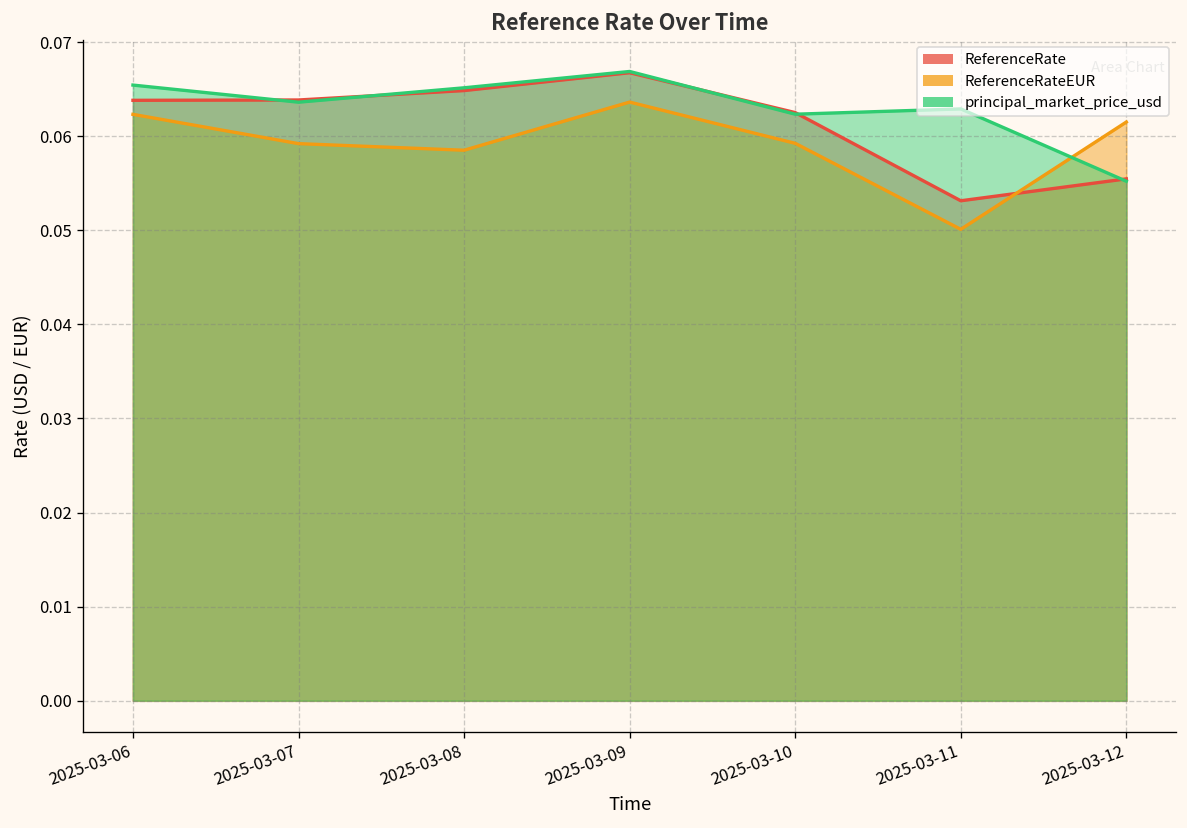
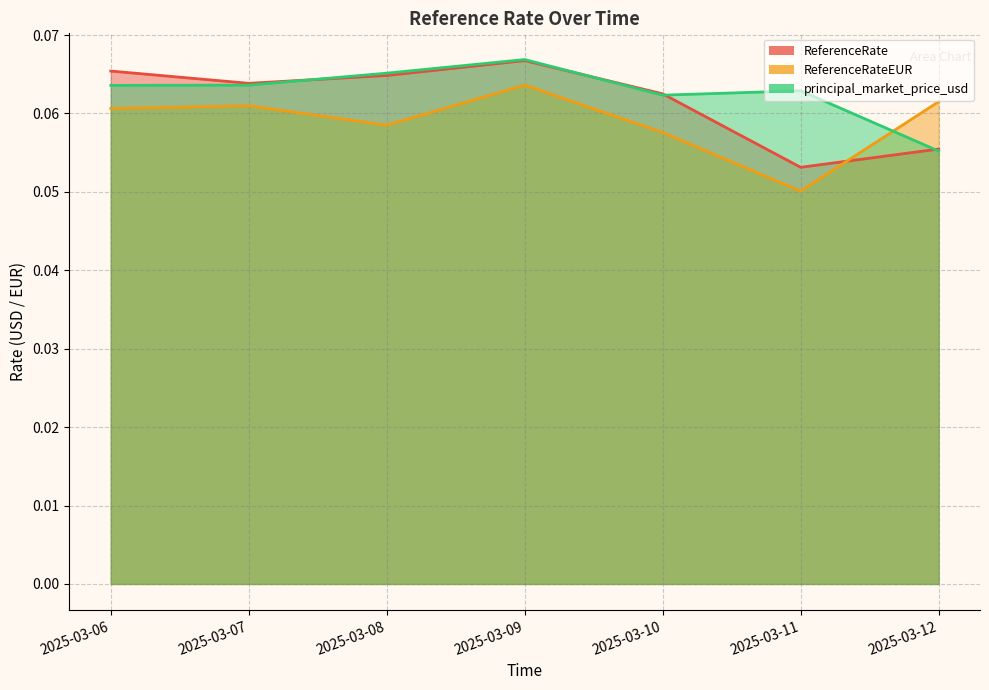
ReferenceRate, 2025-03-06: 0.064 -> 0.065
ReferenceRateEUR, 2025-03-06: 0.062 -> 0.061
principal_market_price_usd, 2025-03-06: 0.065 -> 0.064
ReferenceRateEUR, 2025-03-07: 0.059 -> 0.061
ReferenceRateEUR, 2025-03-10: 0.059 -> 0.058
